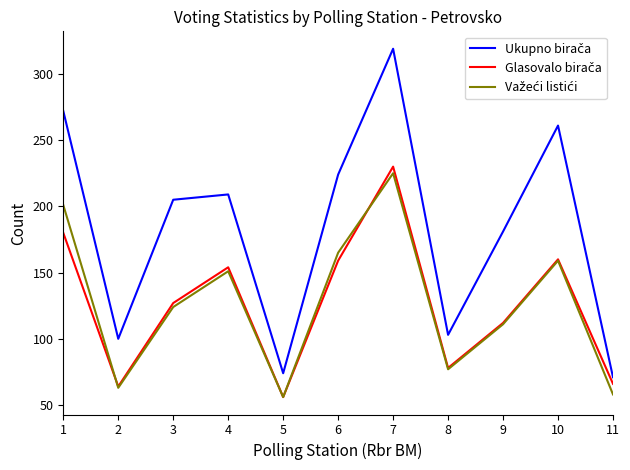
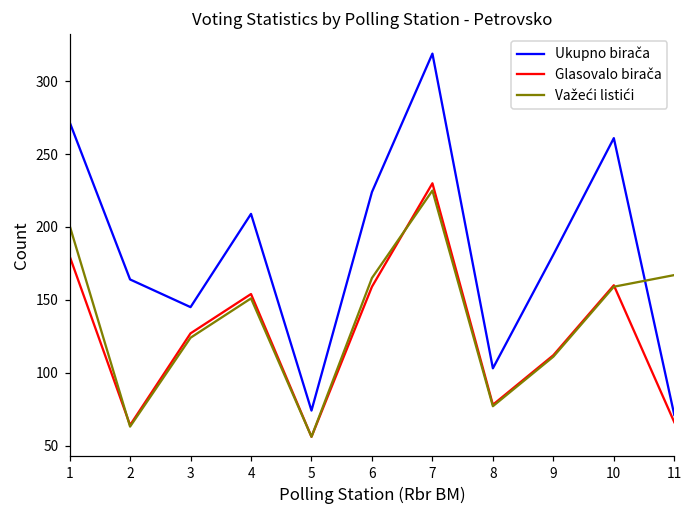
Ukupno birača, 2: 100 -> 164
Ukupno birača, 3: 205 -> 145
Važeći listići, 11: 58 -> 167
